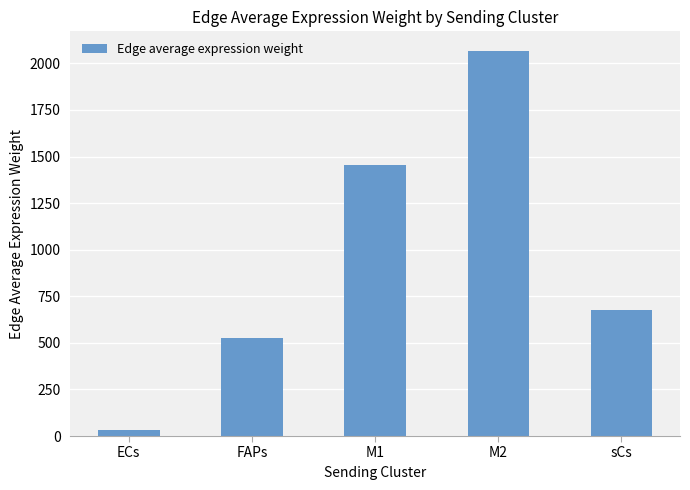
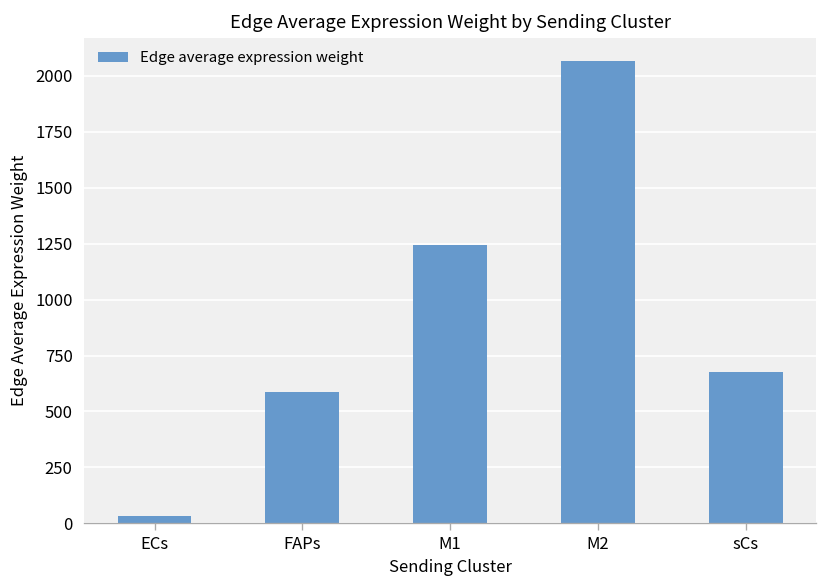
FAPs: 520 -> 590
M1: 1450 -> 1250
